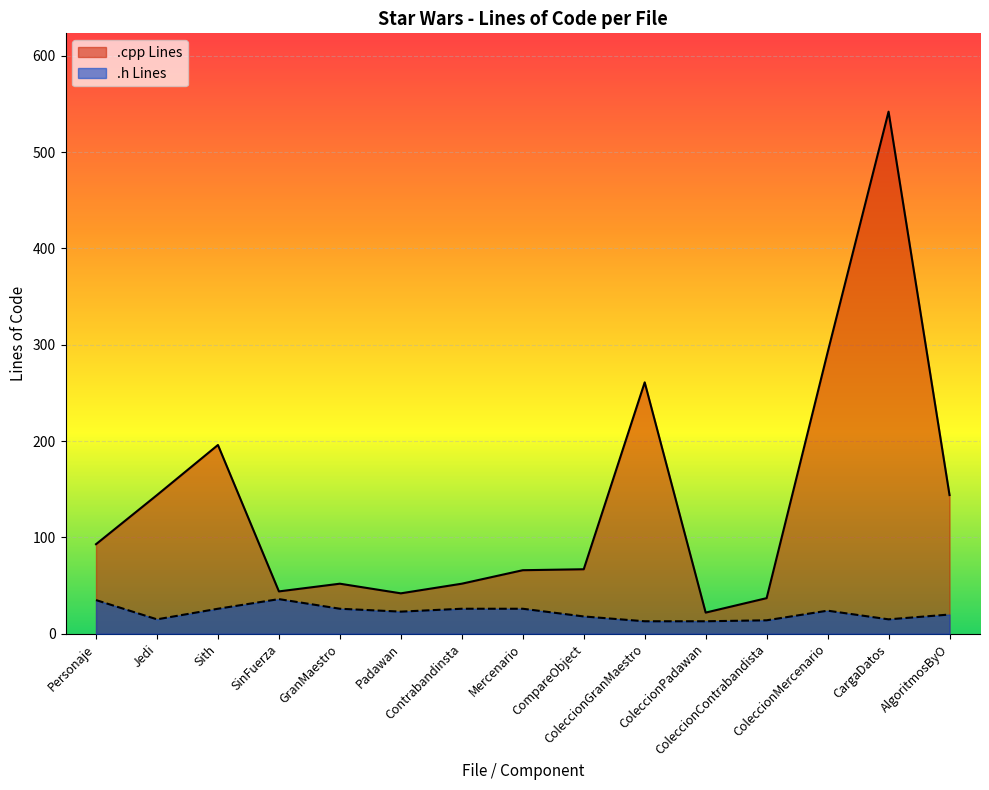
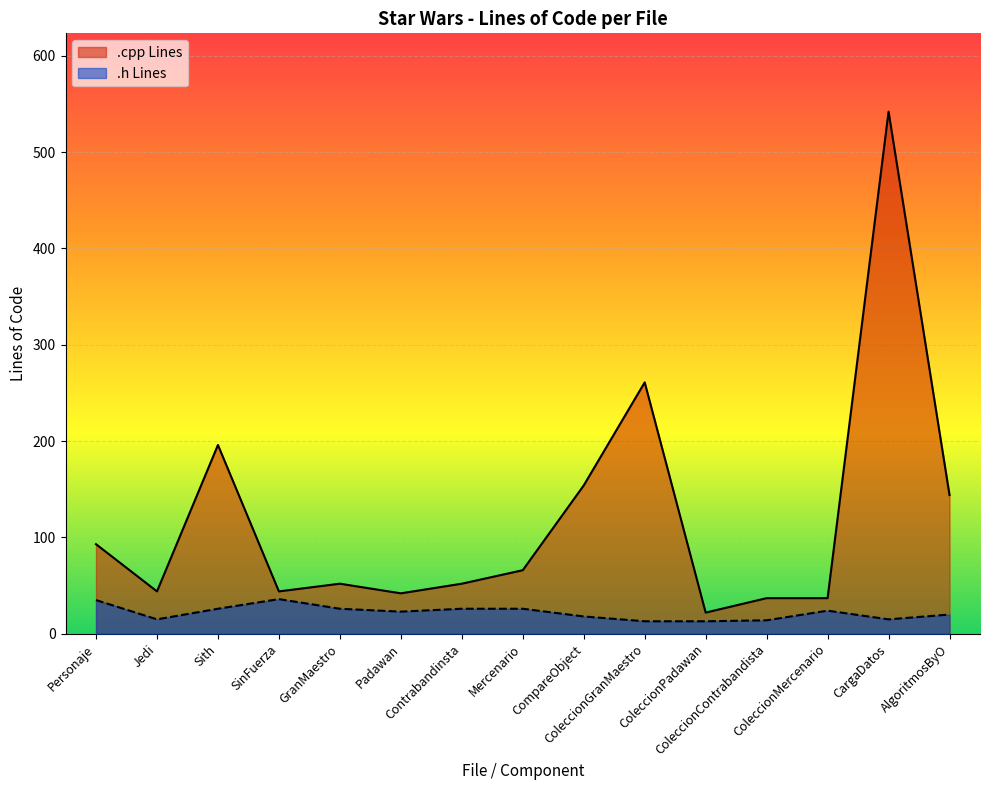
.cpp Lines, Jedi: 140 -> 40
.cpp Lines, CompareObject: 70 -> 150
.cpp Lines, ColeccionMercenario: 290 -> 40
